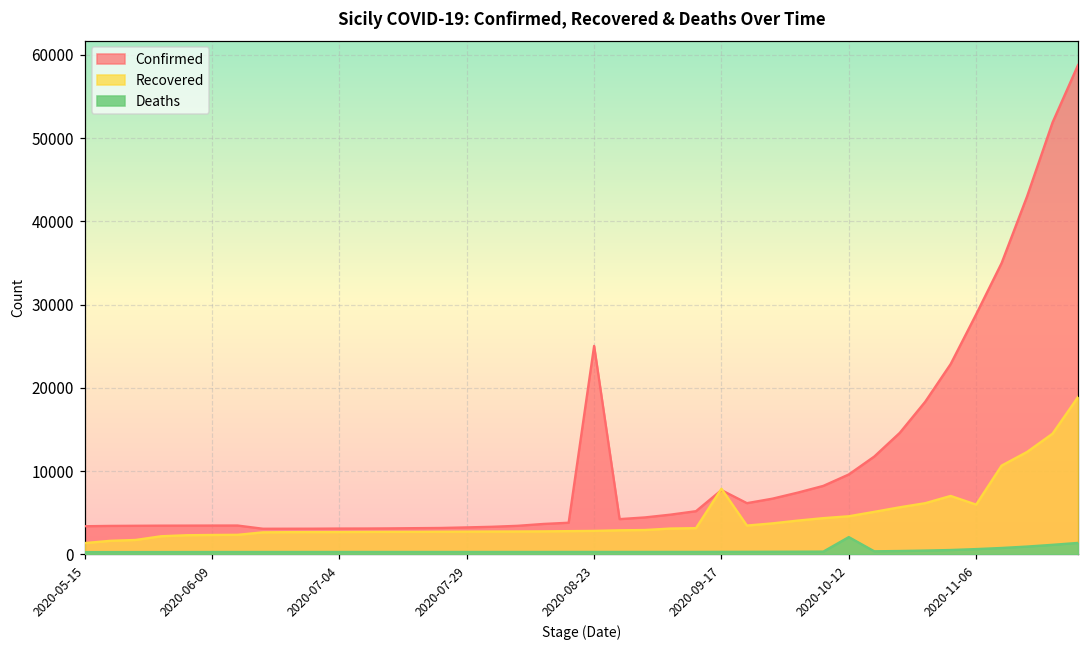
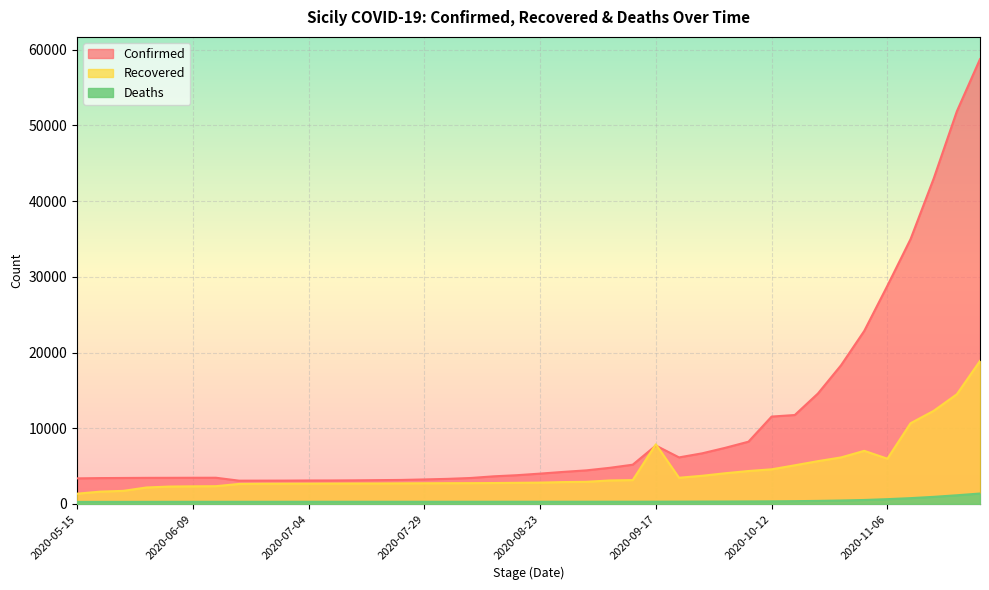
Confirmed, 2020-08-23: 25000 -> 4000
Confirmed, 2020-10-12: 10000 -> 12000
Deaths, 2020-10-12: 2000 -> 0
